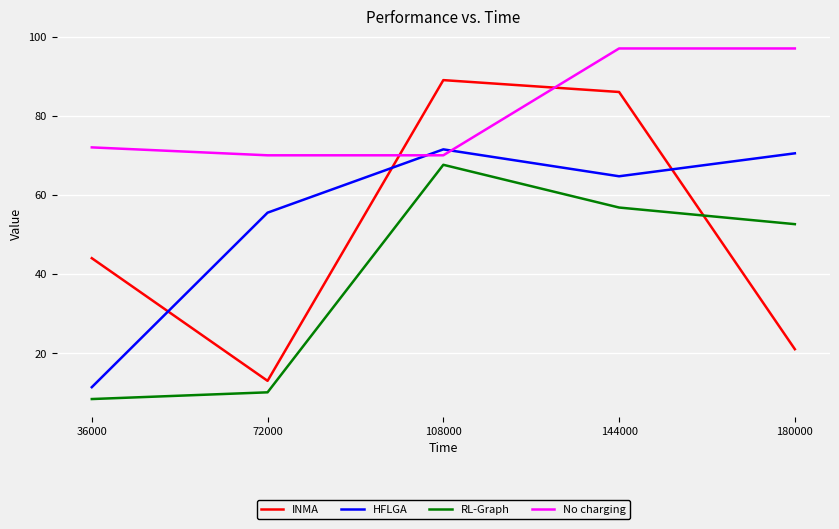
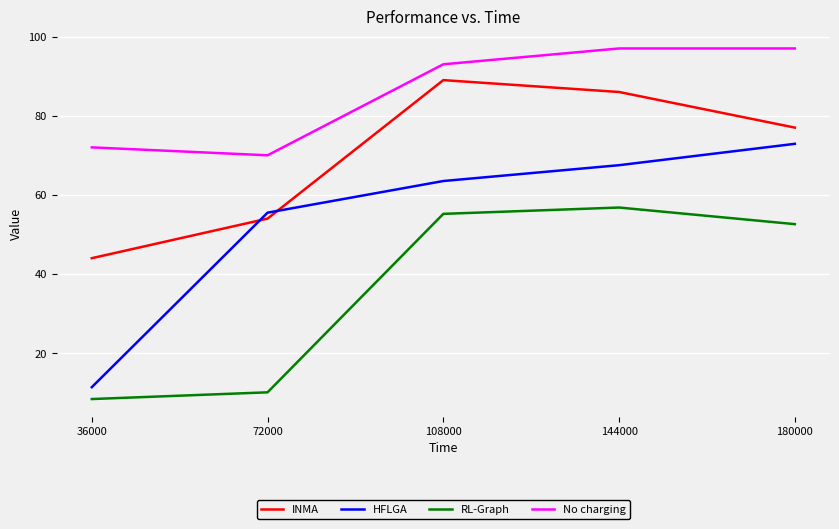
INMA, 72000: 13 -> 54
HFLGA, 108000: 72 -> 64
RL-Graph, 108000: 68 -> 55
No charging, 108000: 70 -> 93
HFLGA, 144000: 65 -> 68
INMA, 180000: 21 -> 77
HFLGA, 180000: 71 -> 73
